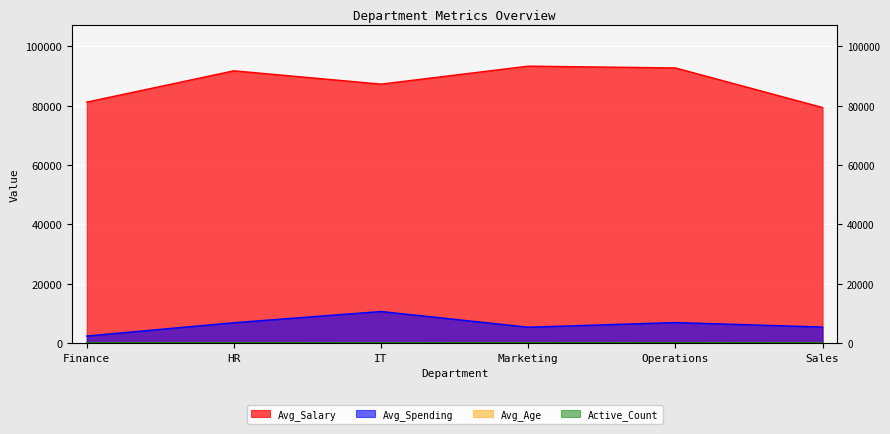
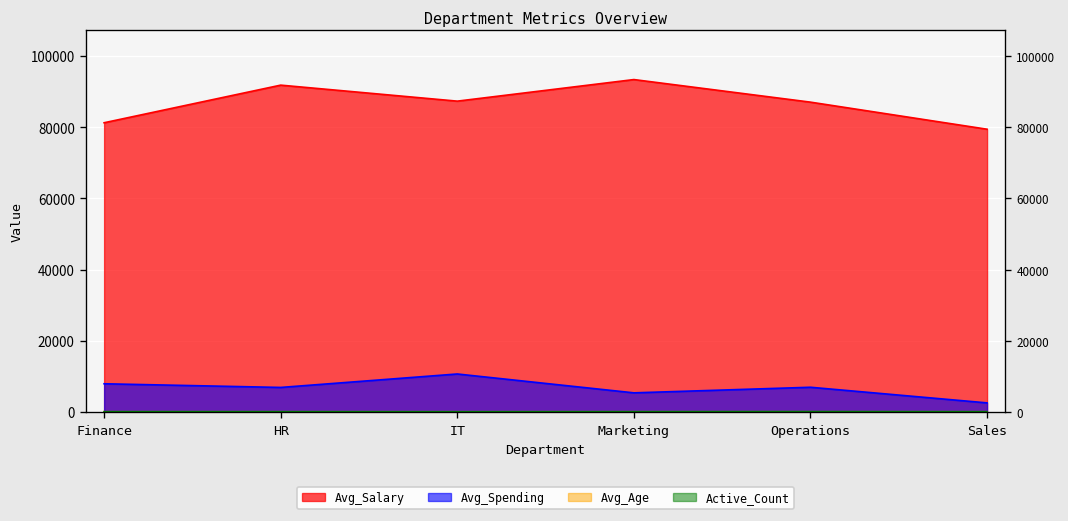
Avg_Spending, Finance: 2000 -> 8000
Avg_Salary, Operations: 93000 -> 87000
Avg_Spending, Sales: 5000 -> 3000
